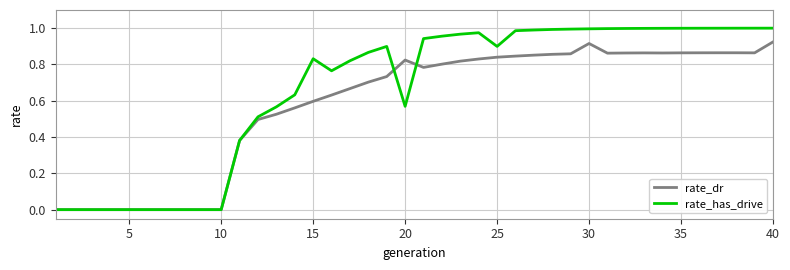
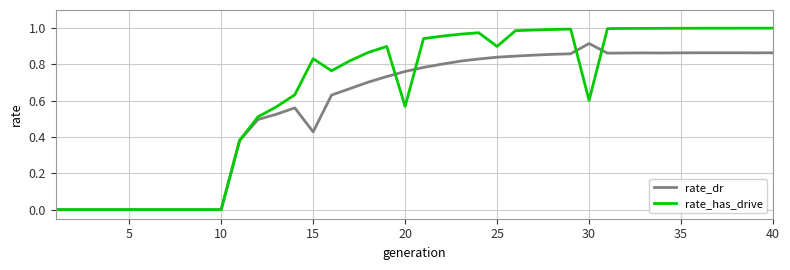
rate_dr, 15: 0.60 -> 0.43
rate_dr, 20: 0.82 -> 0.76
rate_has_drive, 30: 1.00 -> 0.60
rate_dr, 40: 0.92 -> 0.86
